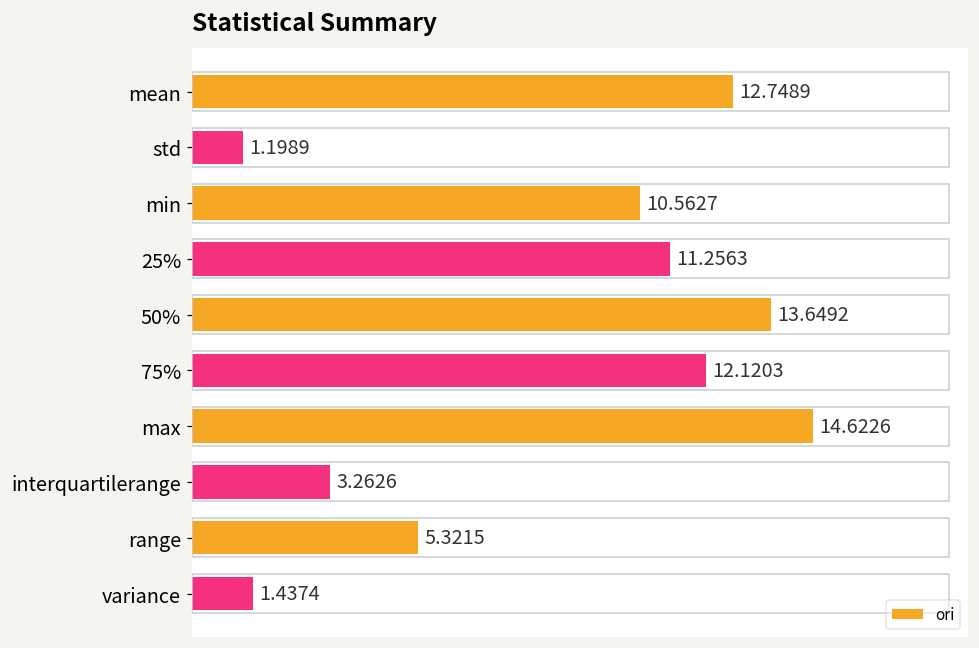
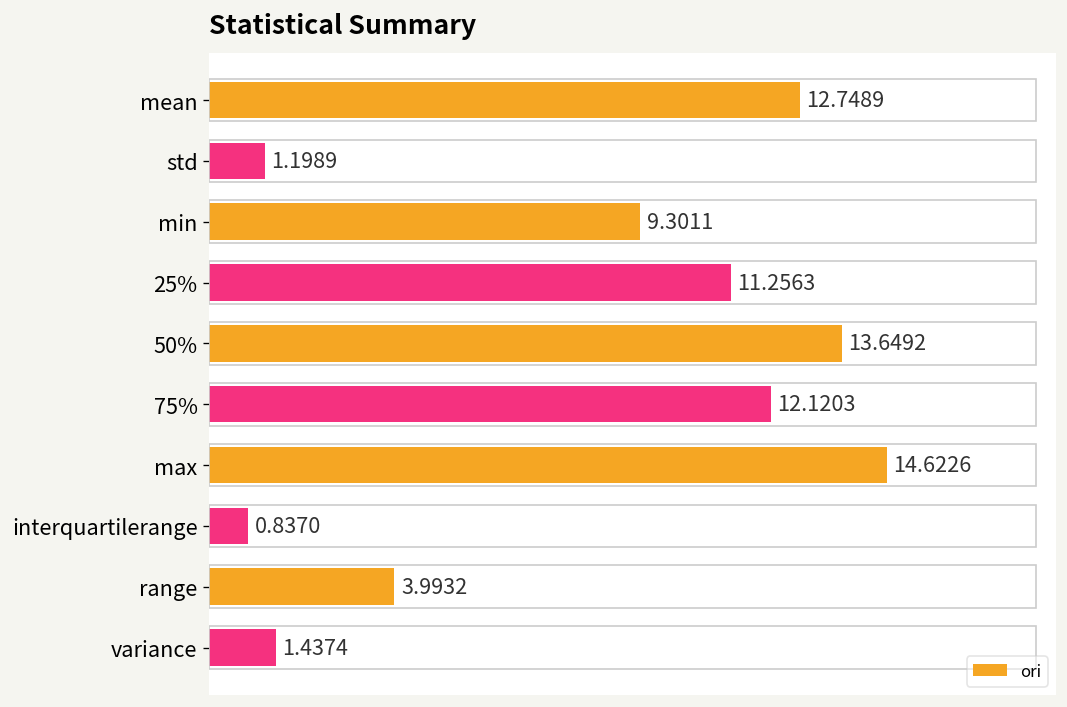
min: 10.5627 -> 9.3011
interquartilerange: 3.2626 -> 0.8370
range: 5.3215 -> 3.9932
